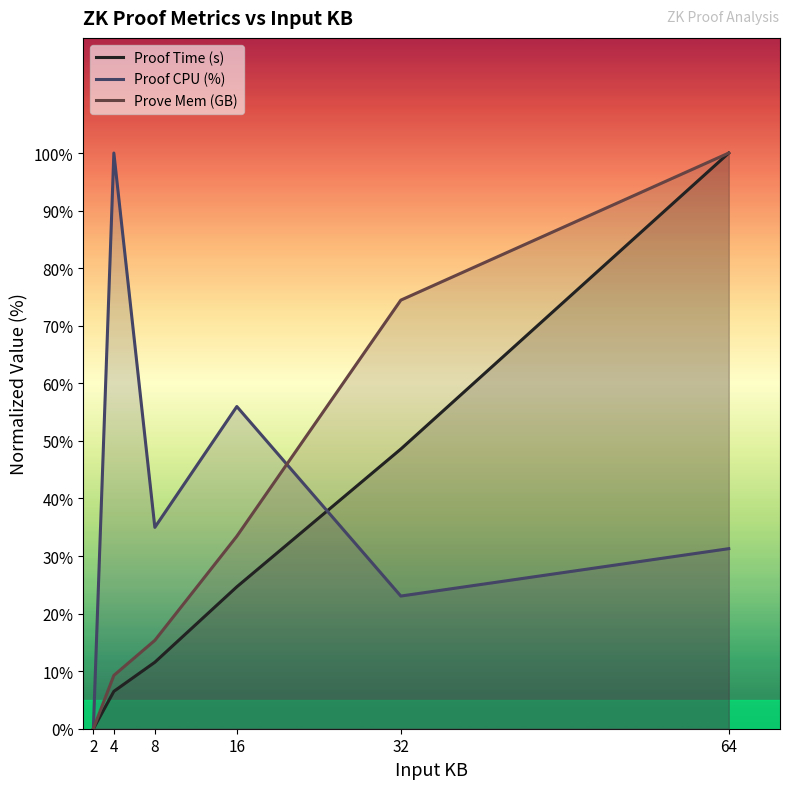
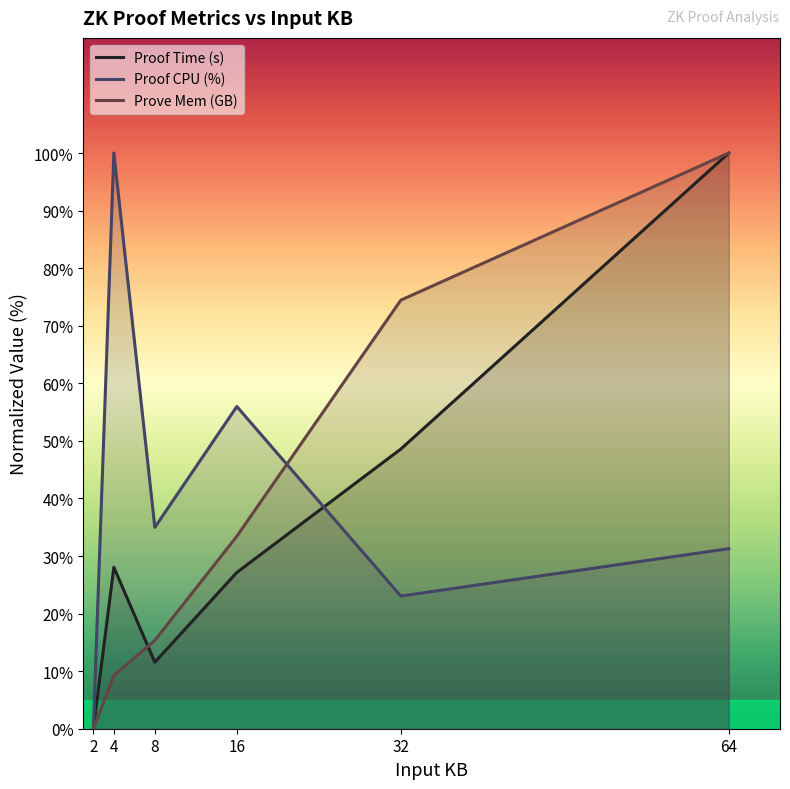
Proof Time (s), 4: 6% -> 28%
Proof Time (s), 16: 25% -> 27%
